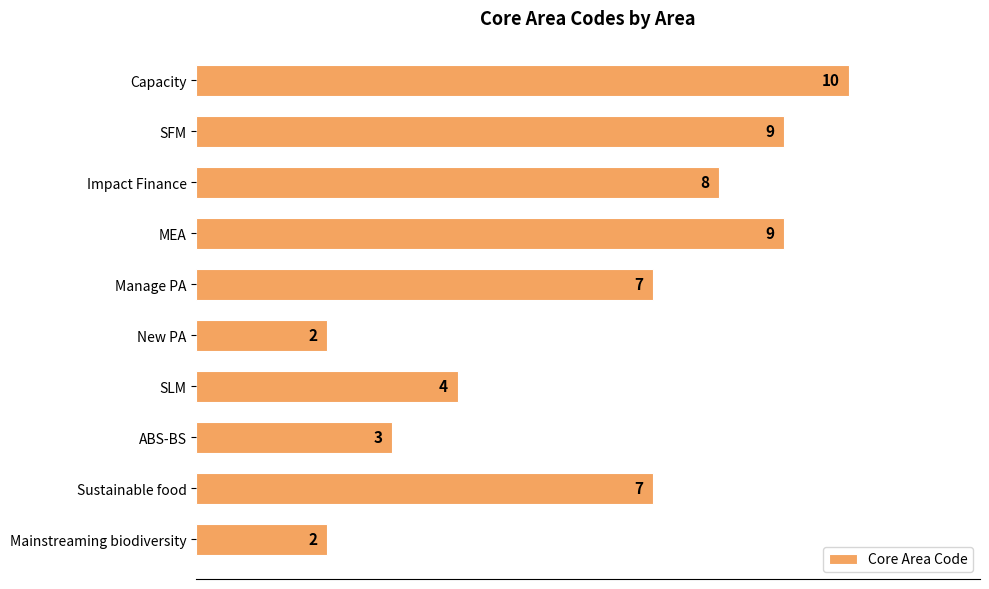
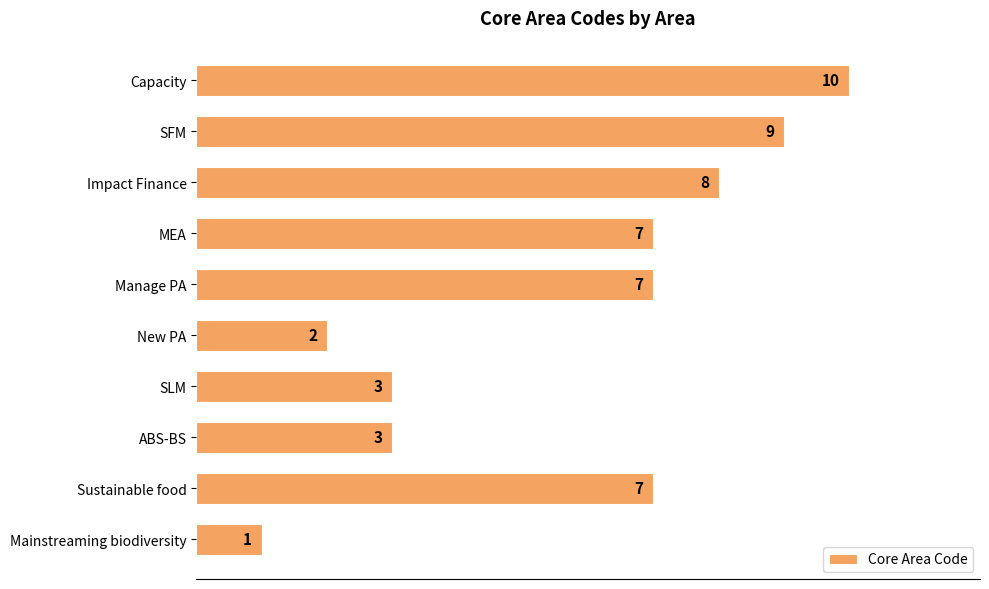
MEA: 9 -> 7
SLM: 4 -> 3
Mainstreaming biodiversity: 2 -> 1
